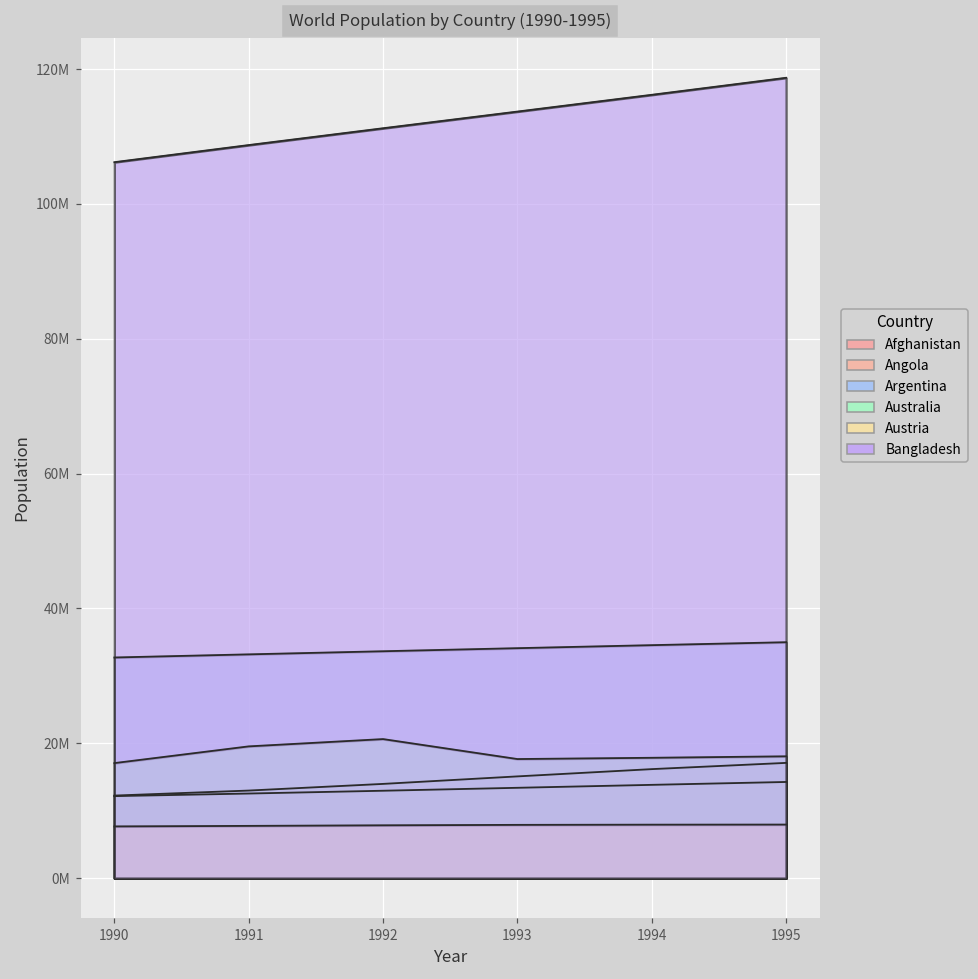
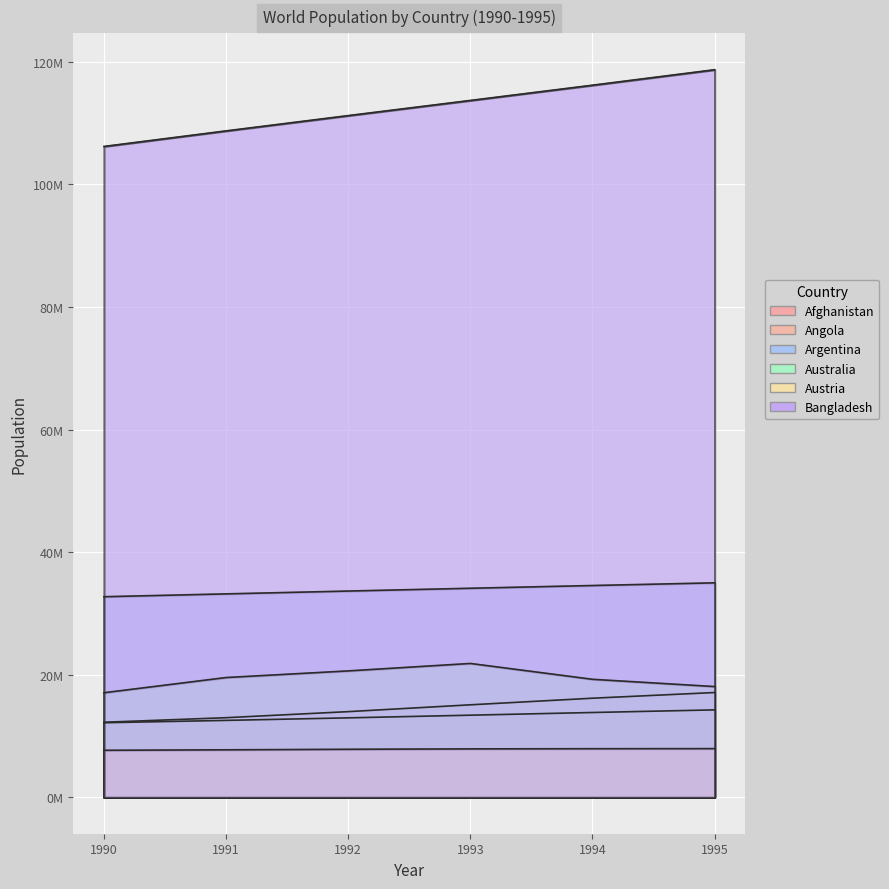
Australia, 1993: 18000000 -> 22000000
Australia, 1994: 18000000 -> 19000000
